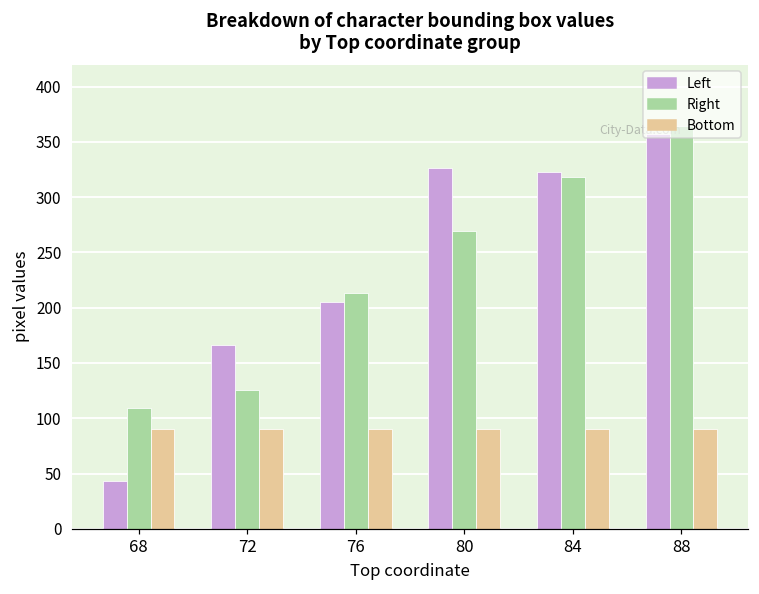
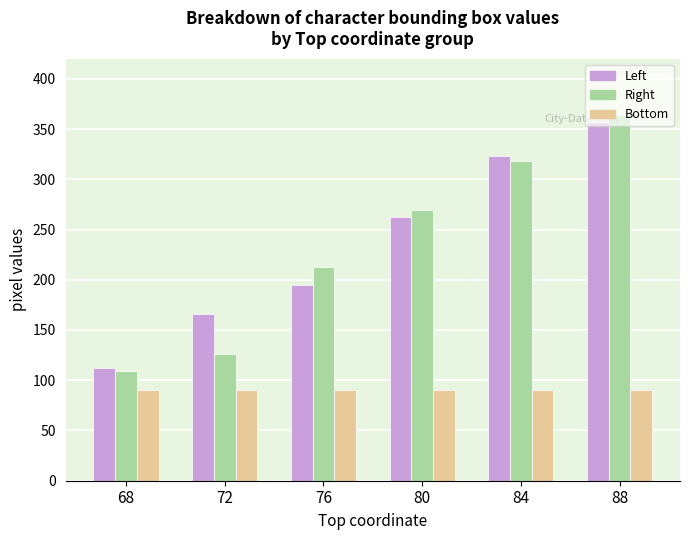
Left, 68: 43 -> 112
Left, 76: 205 -> 195
Left, 80: 326 -> 262
